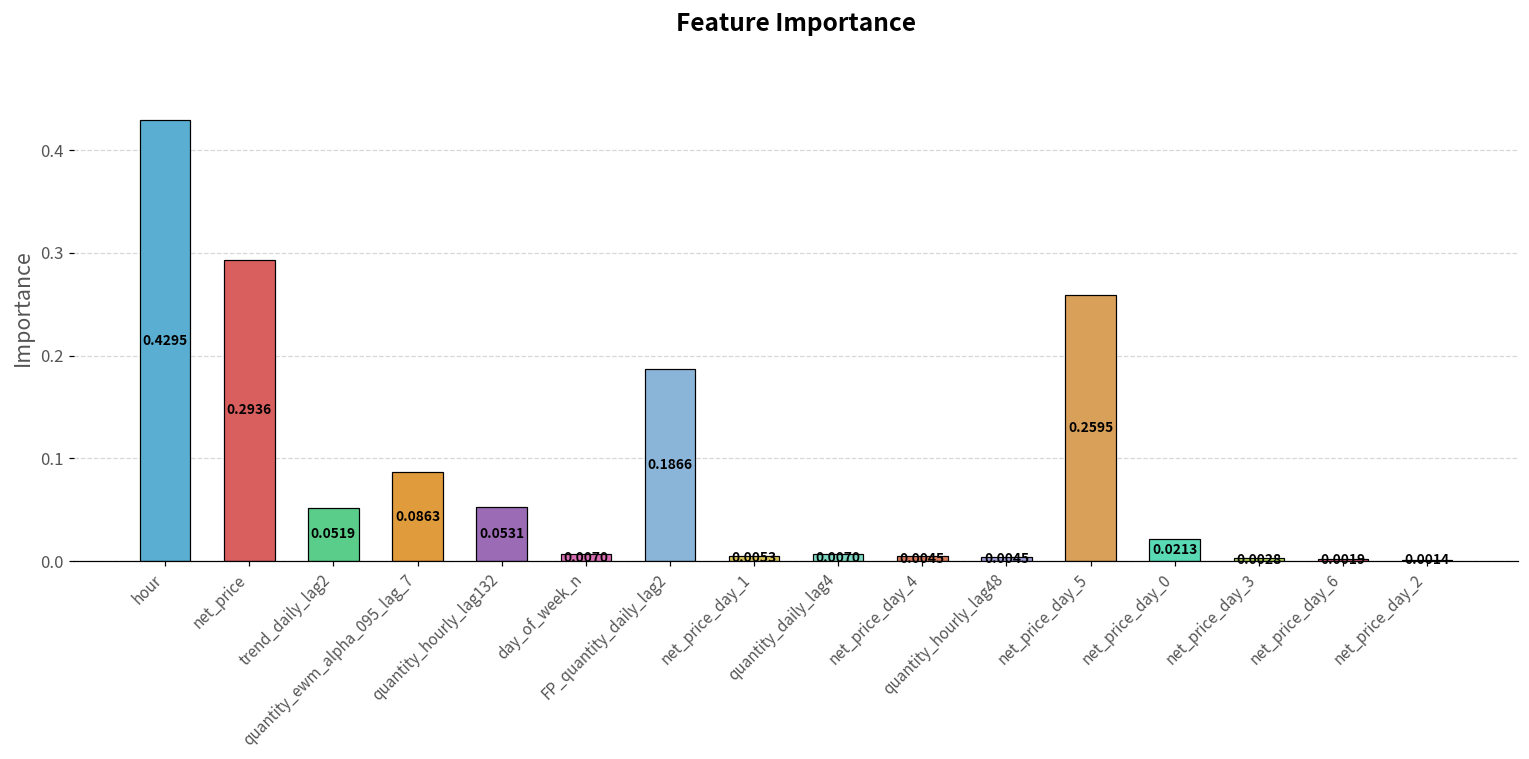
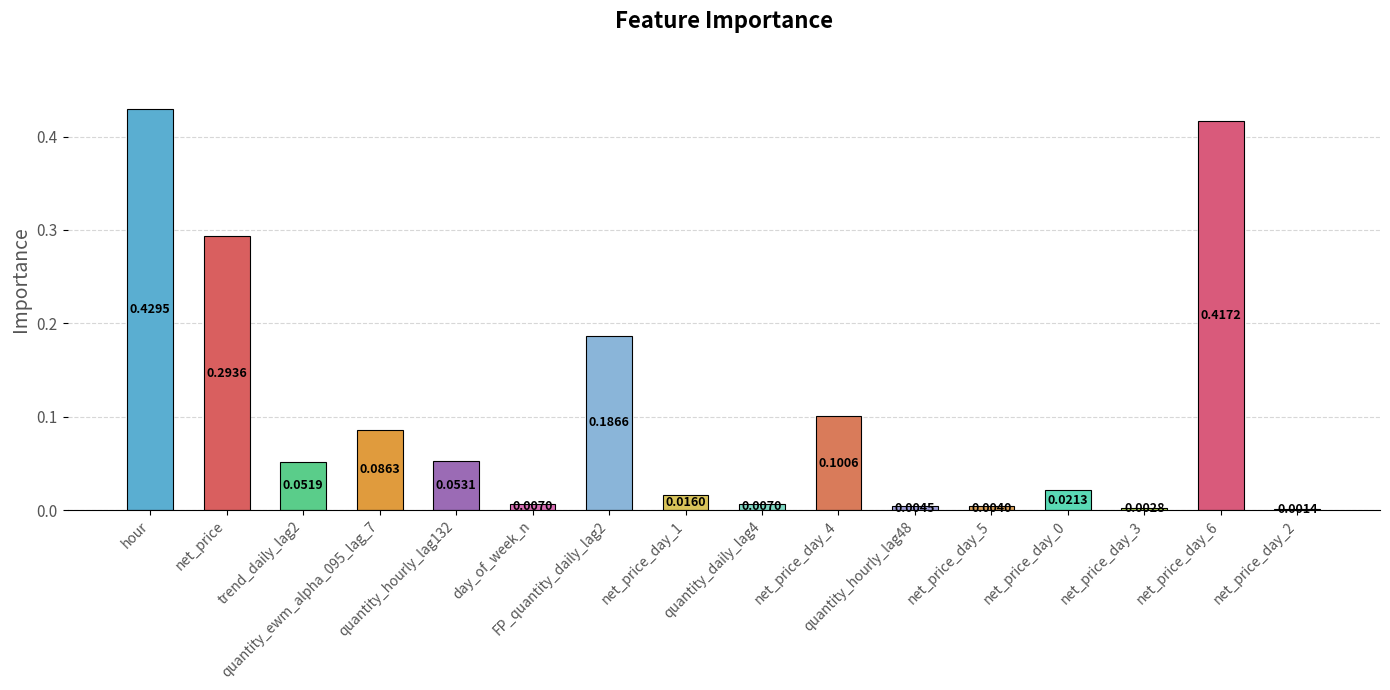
net_price_day_1: 0.0053 -> 0.0160
net_price_day_4: 0.0045 -> 0.1006
net_price_day_5: 0.2595 -> 0.0040
net_price_day_6: 0.0019 -> 0.4172
